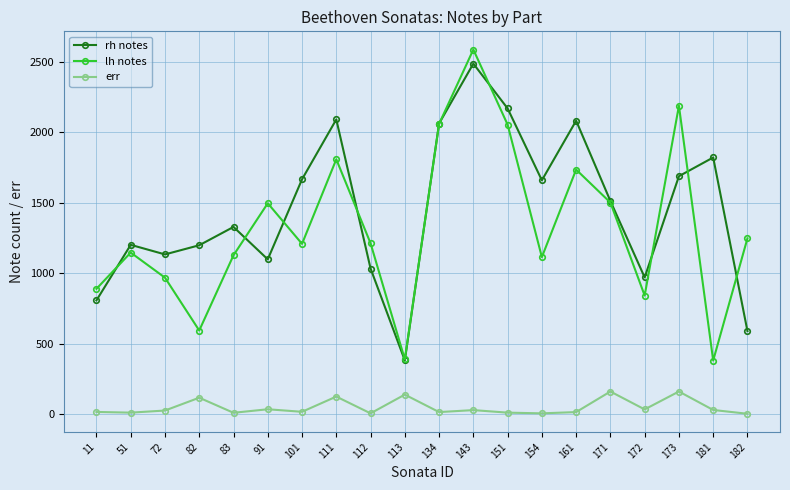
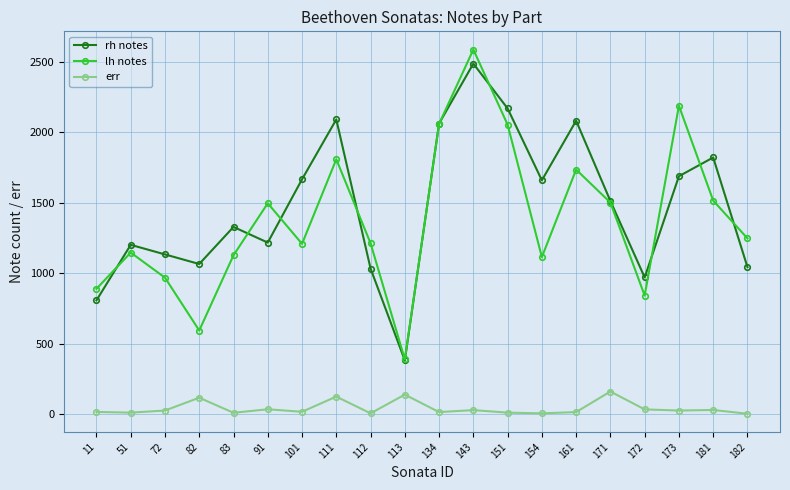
rh notes, 82: 1200 -> 1070
rh notes, 91: 1100 -> 1220
err, 173: 160 -> 30
lh notes, 181: 380 -> 1520
rh notes, 182: 590 -> 1040
